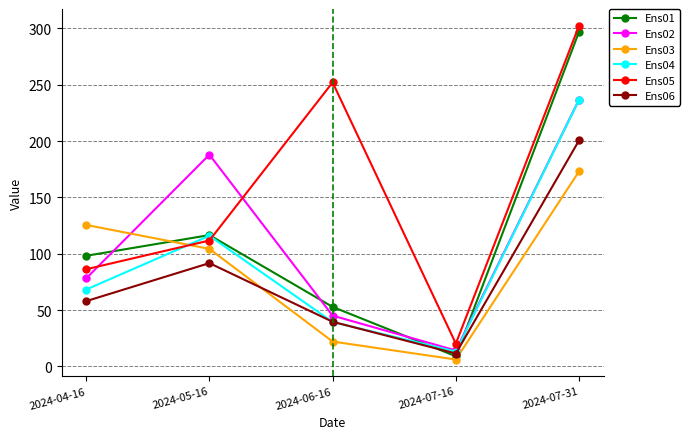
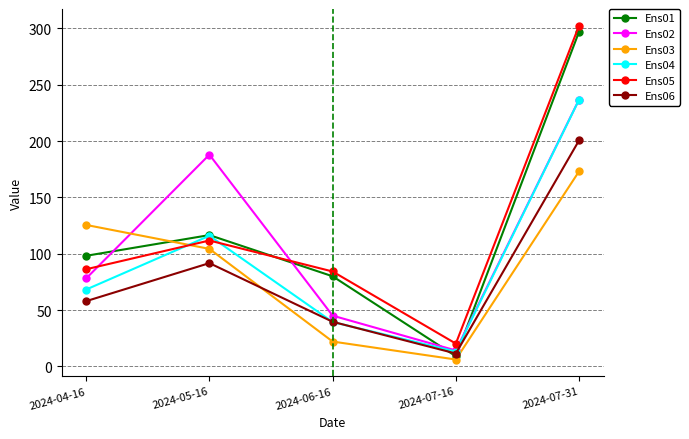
Ens01, 2024-06-16: 53 -> 80
Ens05, 2024-06-16: 252 -> 84
